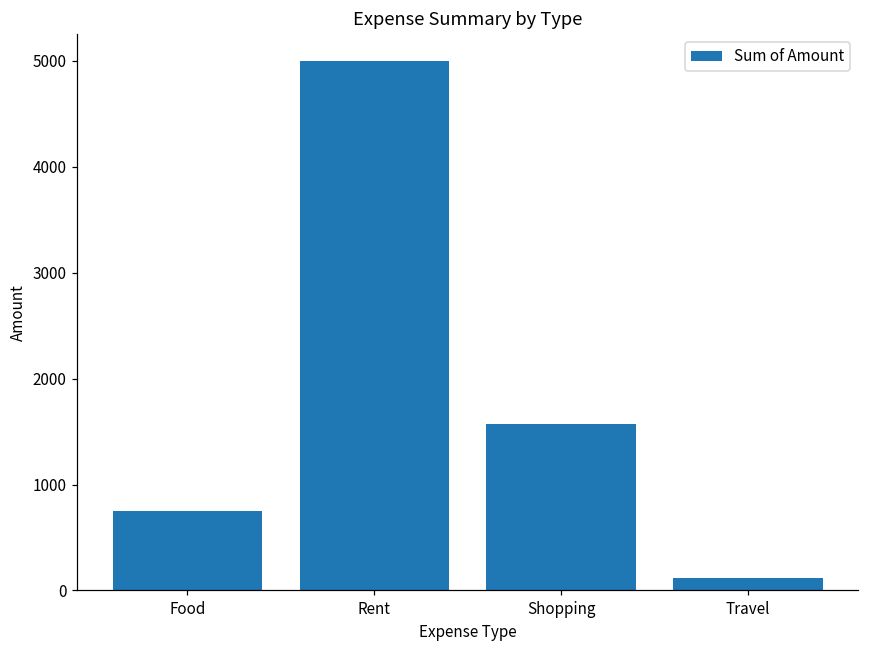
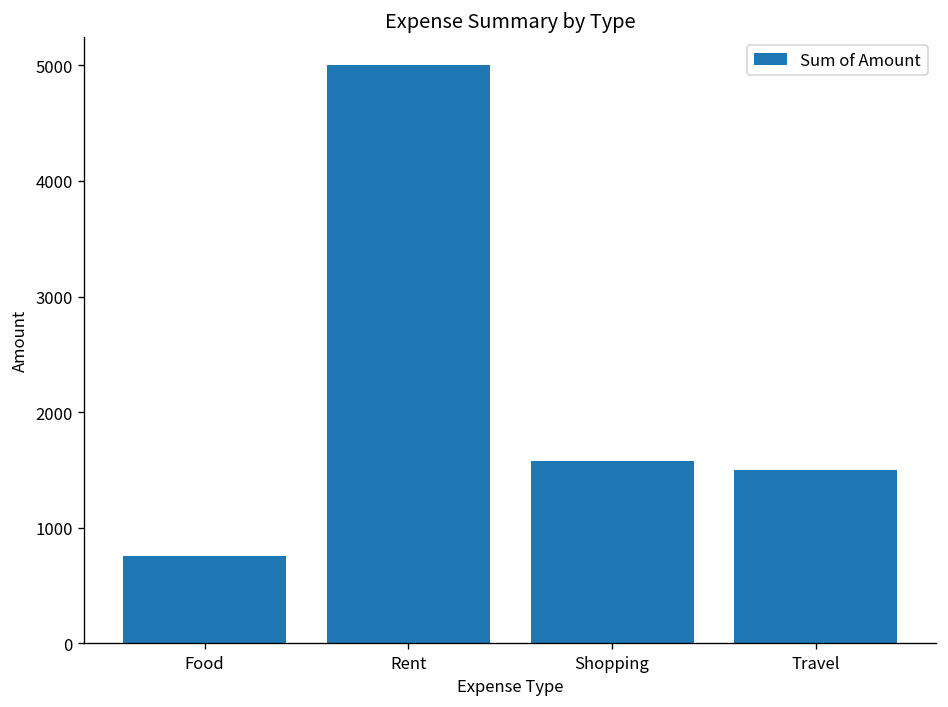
Travel: 100 -> 1500
